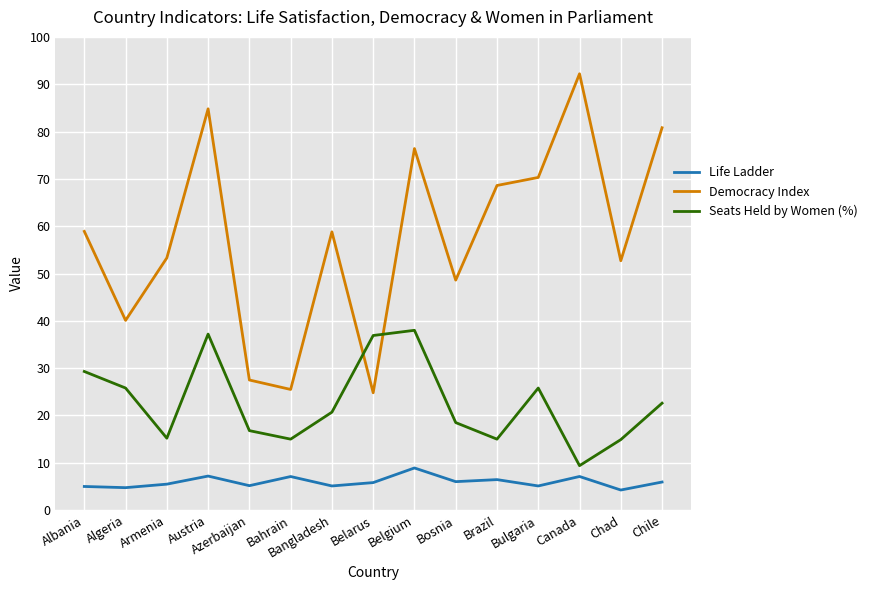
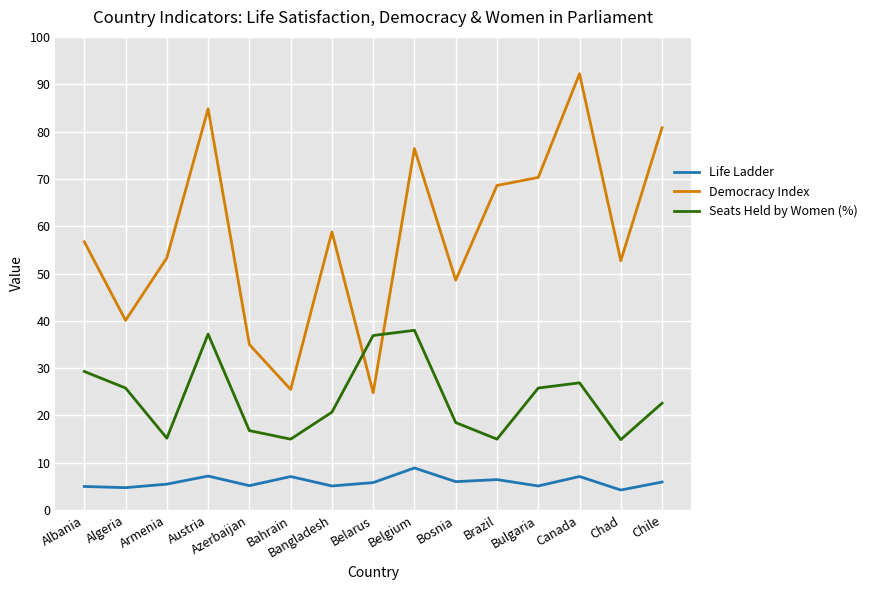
Democracy Index, Albania: 59 -> 57
Democracy Index, Azerbaijan: 28 -> 35
Seats Held by Women (%), Canada: 9 -> 27
